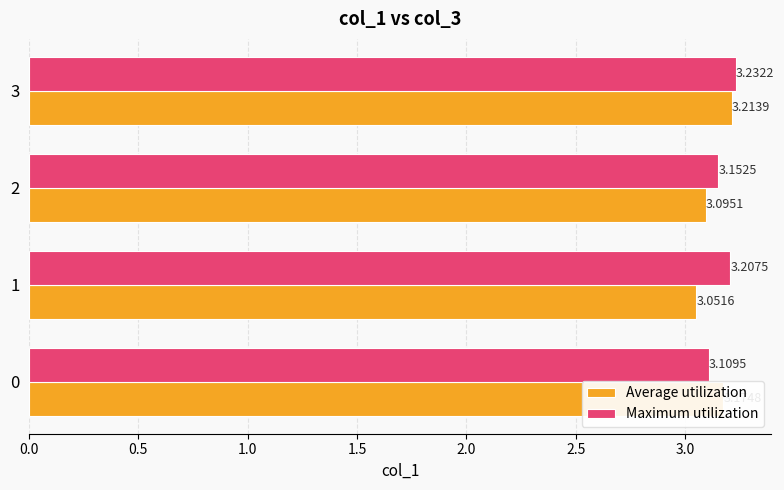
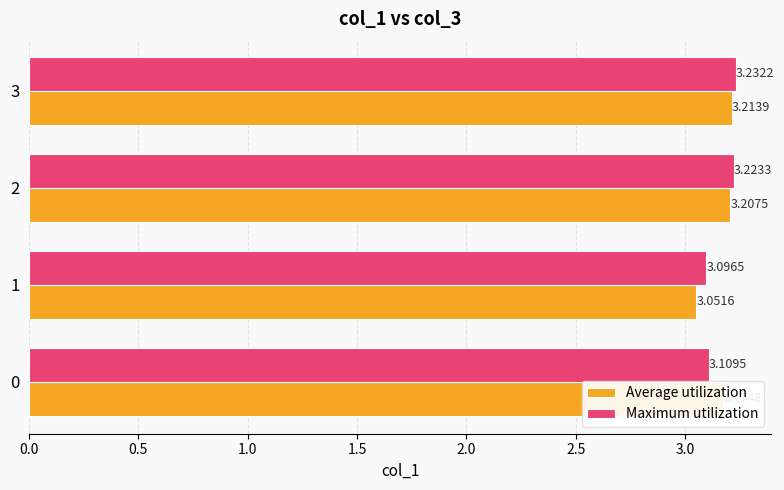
Maximum utilization, 2: 3.1525 -> 3.2233
Average utilization, 2: 3.0951 -> 3.2075
Maximum utilization, 1: 3.2075 -> 3.0965
